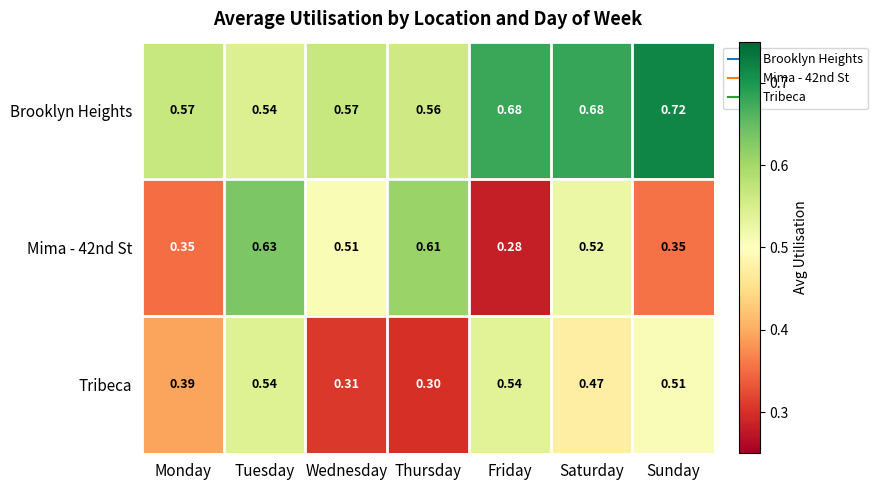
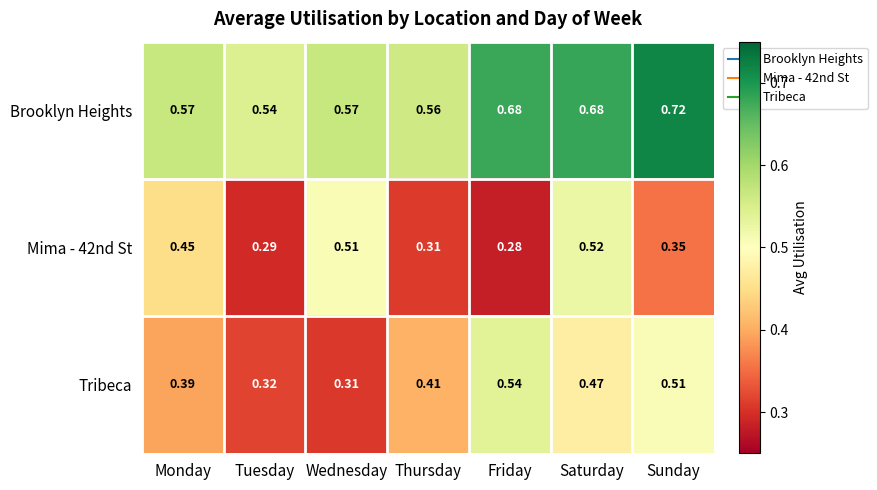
Mima - 42nd St, Monday: 0.35 -> 0.45
Mima - 42nd St, Tuesday: 0.63 -> 0.29
Mima - 42nd St, Thursday: 0.61 -> 0.31
Tribeca, Tuesday: 0.54 -> 0.32
Tribeca, Thursday: 0.30 -> 0.41
